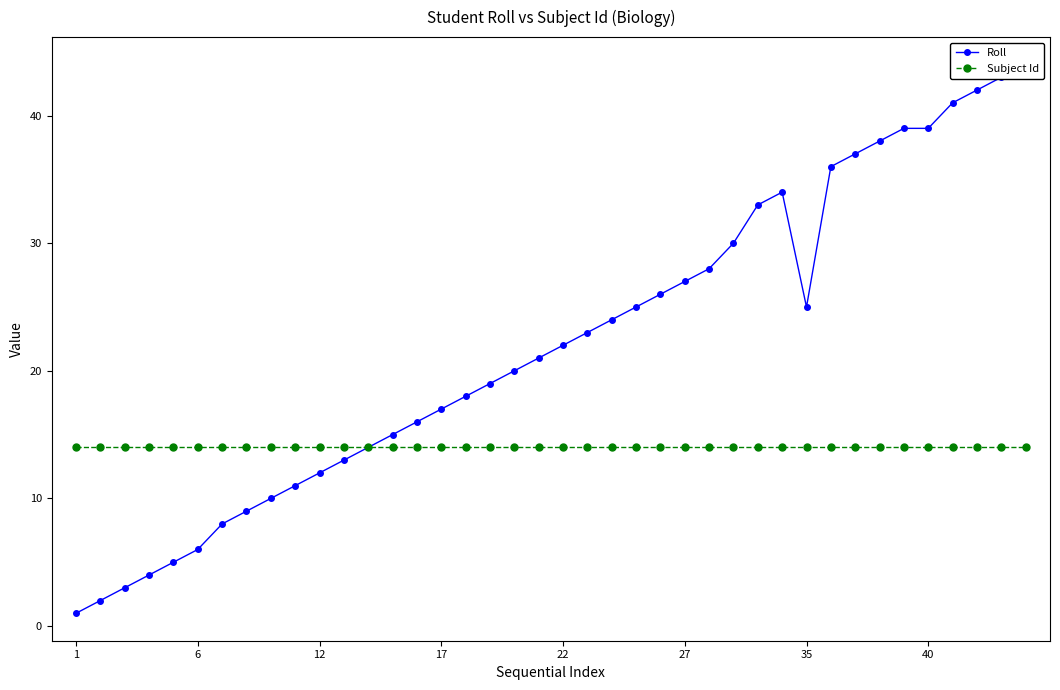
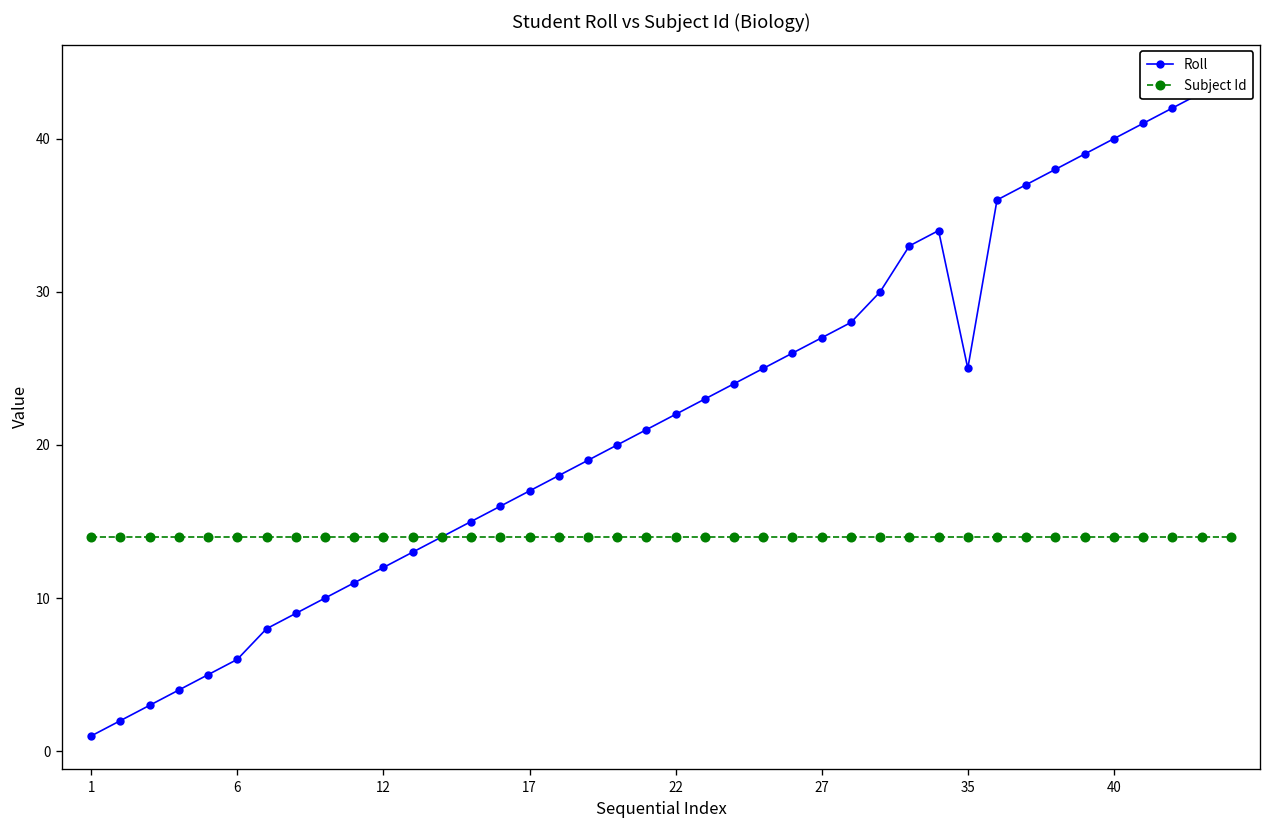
Roll, 40: 39 -> 40
